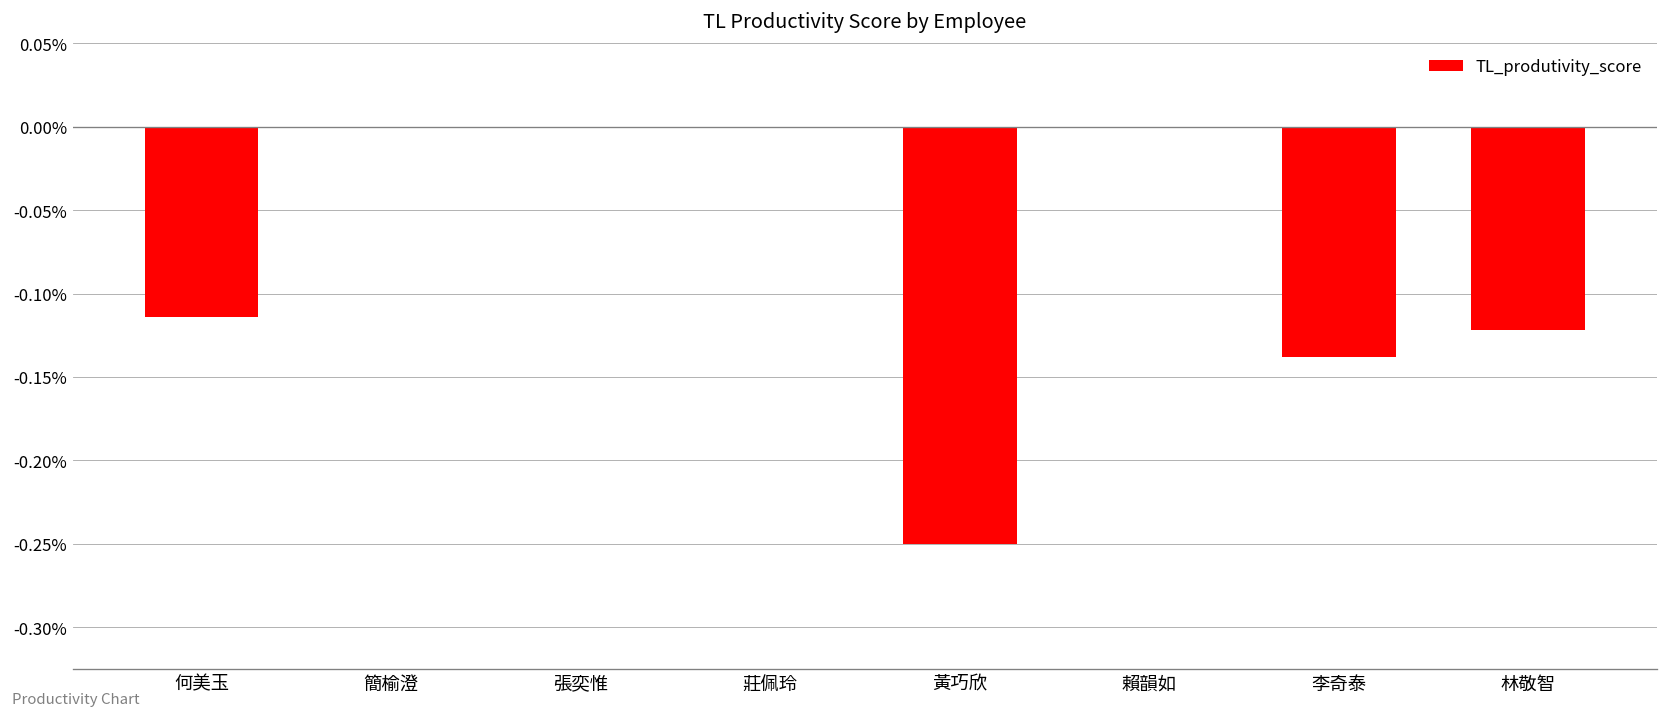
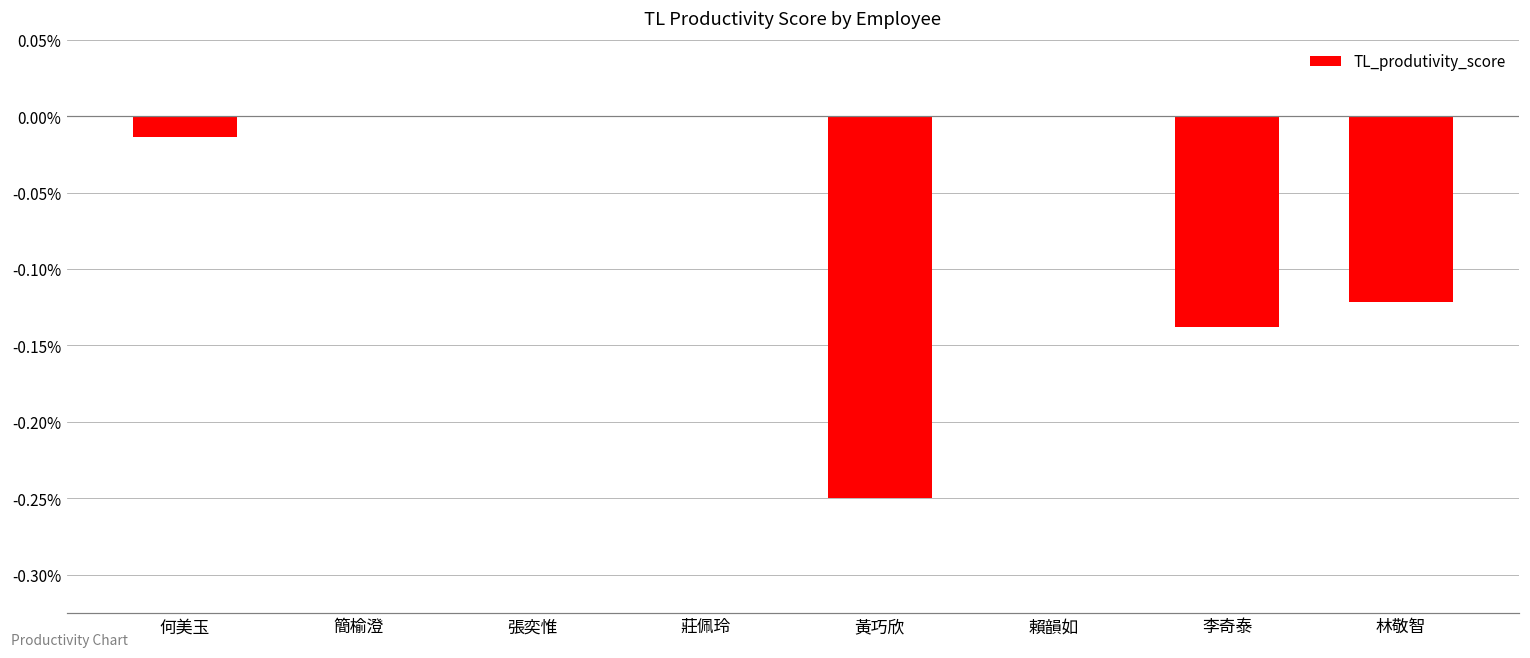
何美玉: -0.114% -> -0.013%
